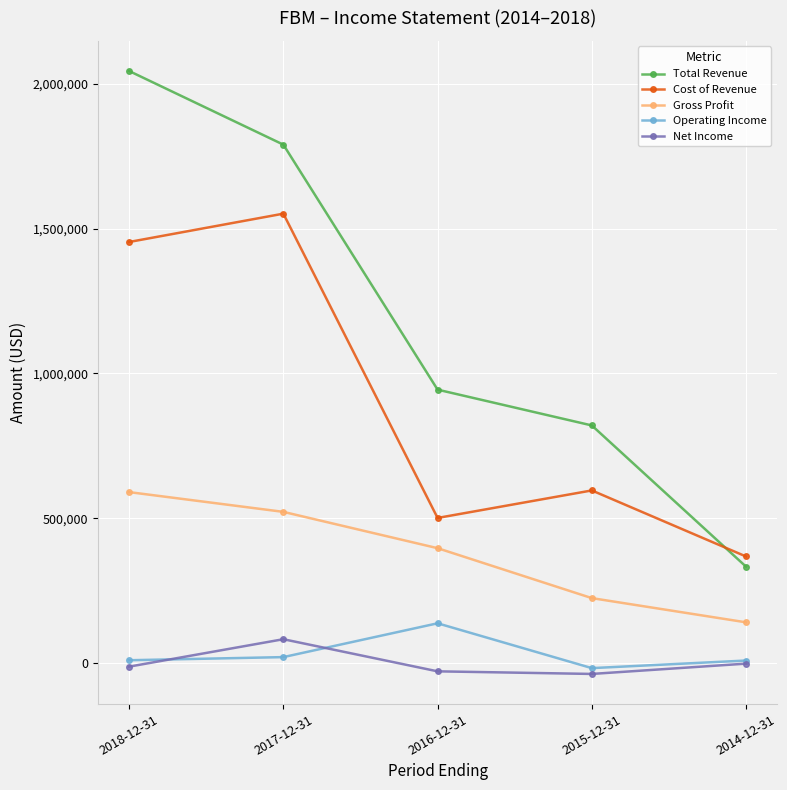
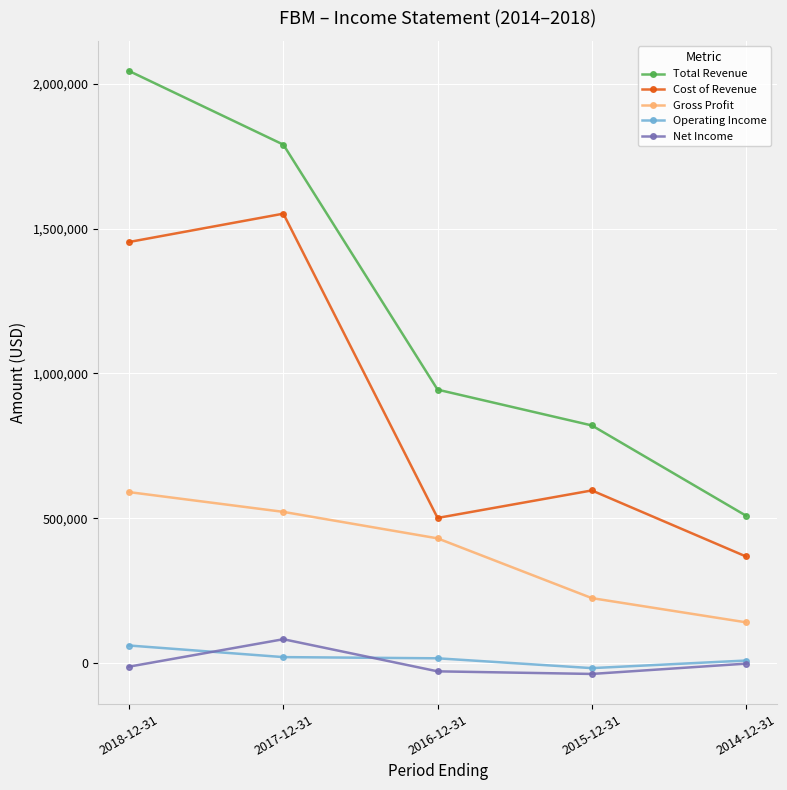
Operating Income, 2018-12-31: 10,000 -> 60,000
Gross Profit, 2016-12-31: 400,000 -> 430,000
Operating Income, 2016-12-31: 140,000 -> 20,000
Total Revenue, 2014-12-31: 330,000 -> 510,000
